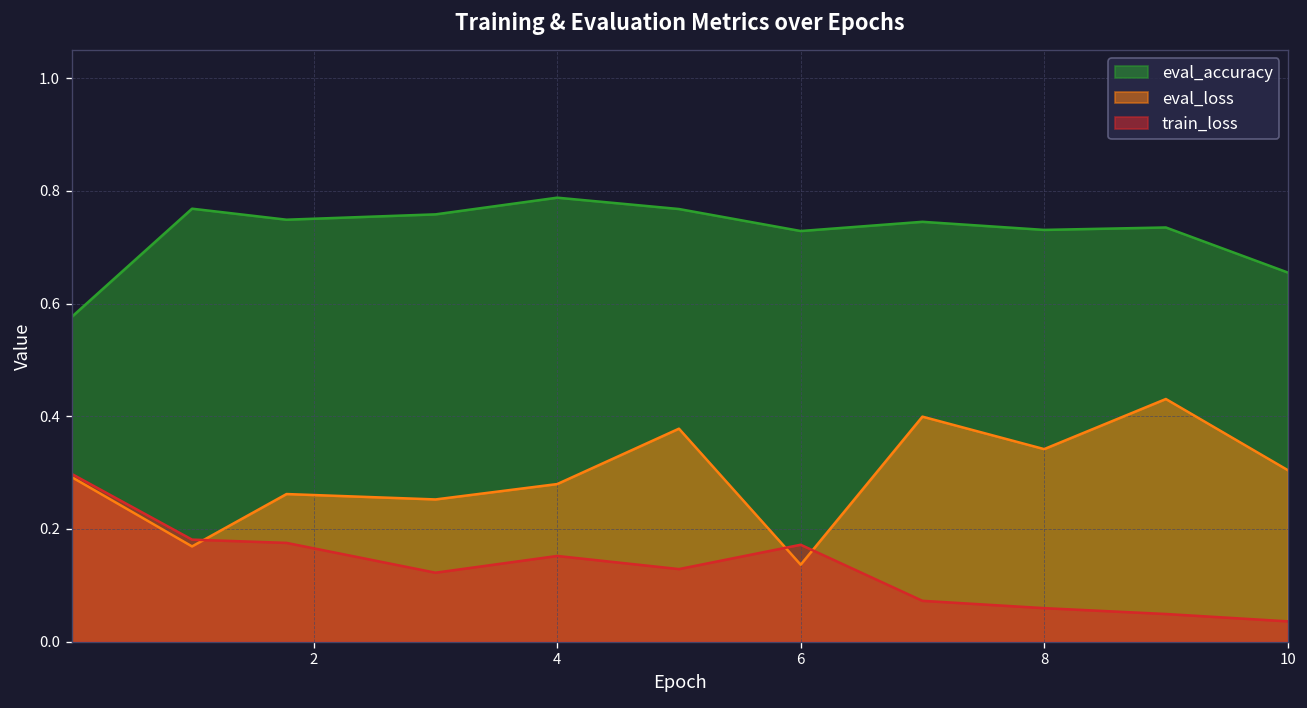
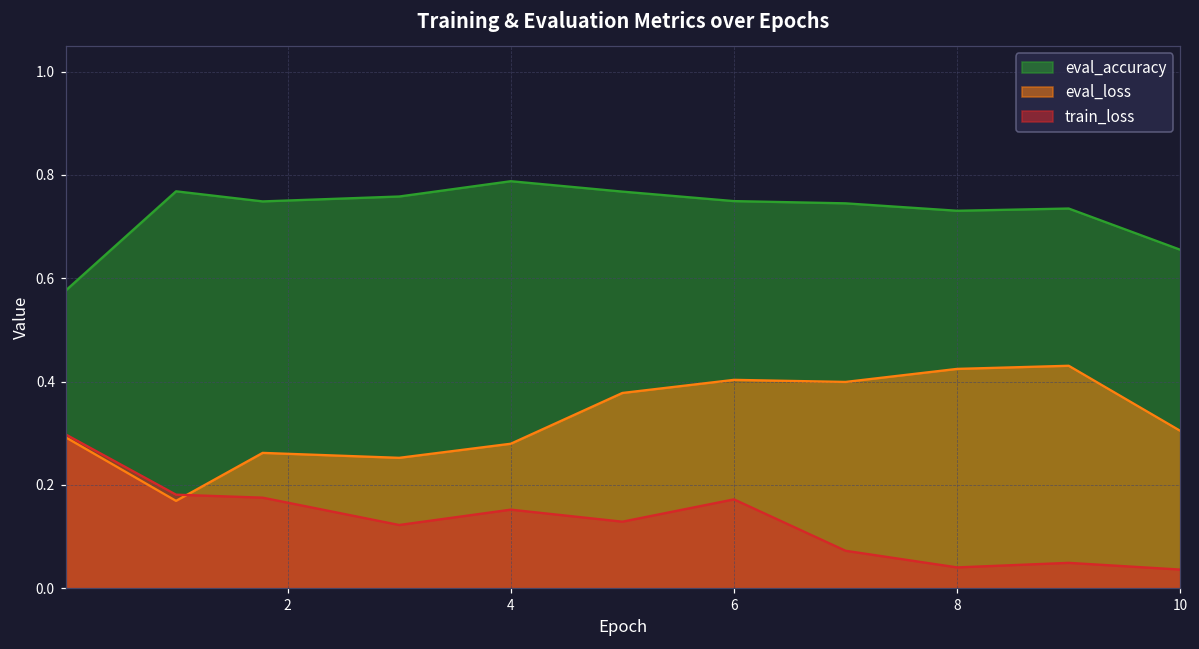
eval_accuracy, 6: 0.73 -> 0.75
eval_loss, 6: 0.14 -> 0.40
eval_loss, 8: 0.34 -> 0.42
train_loss, 8: 0.06 -> 0.04
